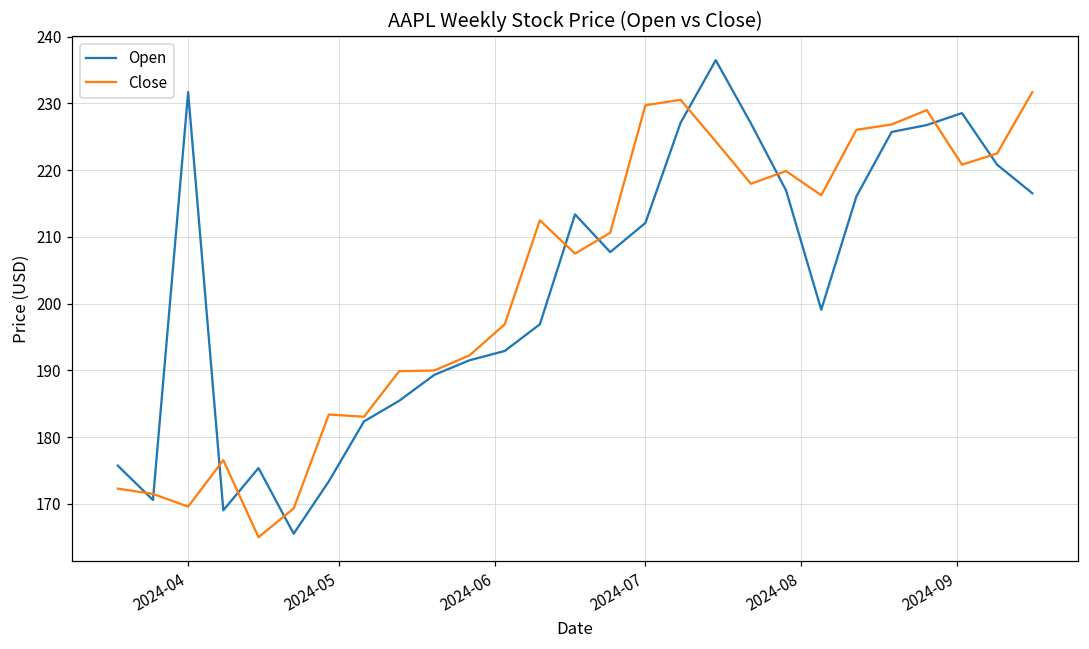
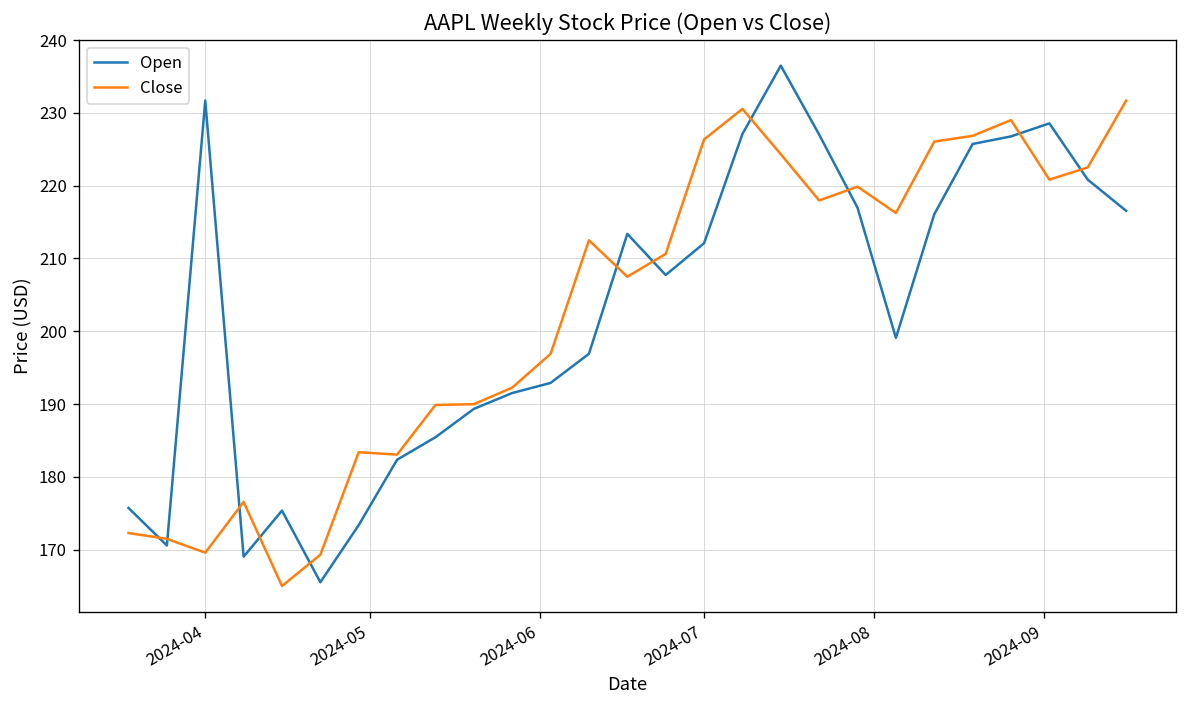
Close, 2024-07: 230 -> 226
